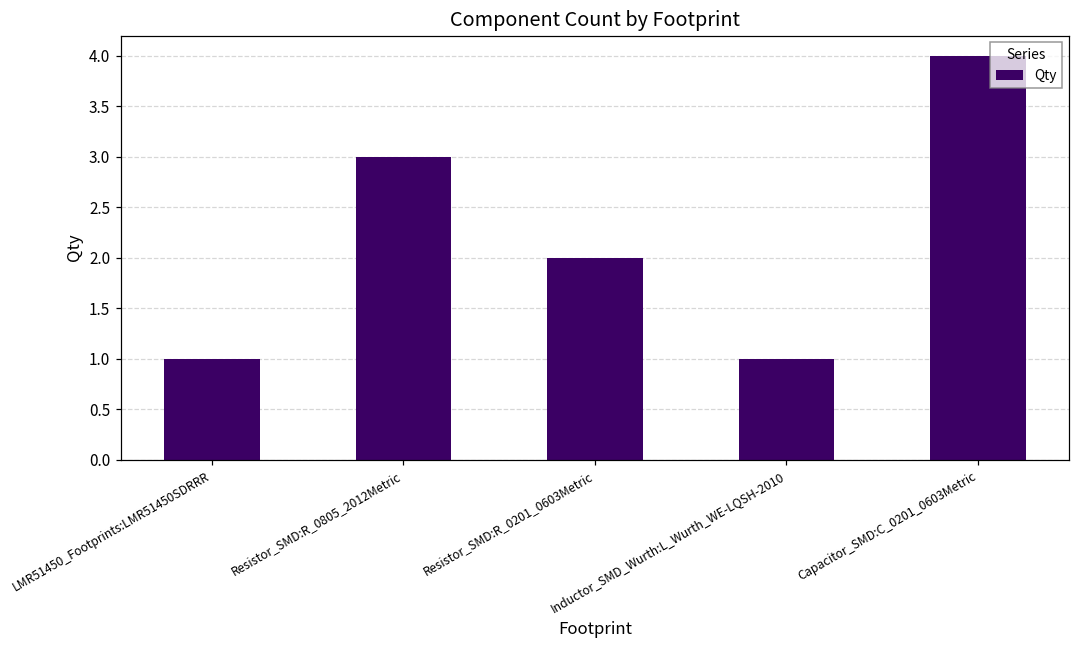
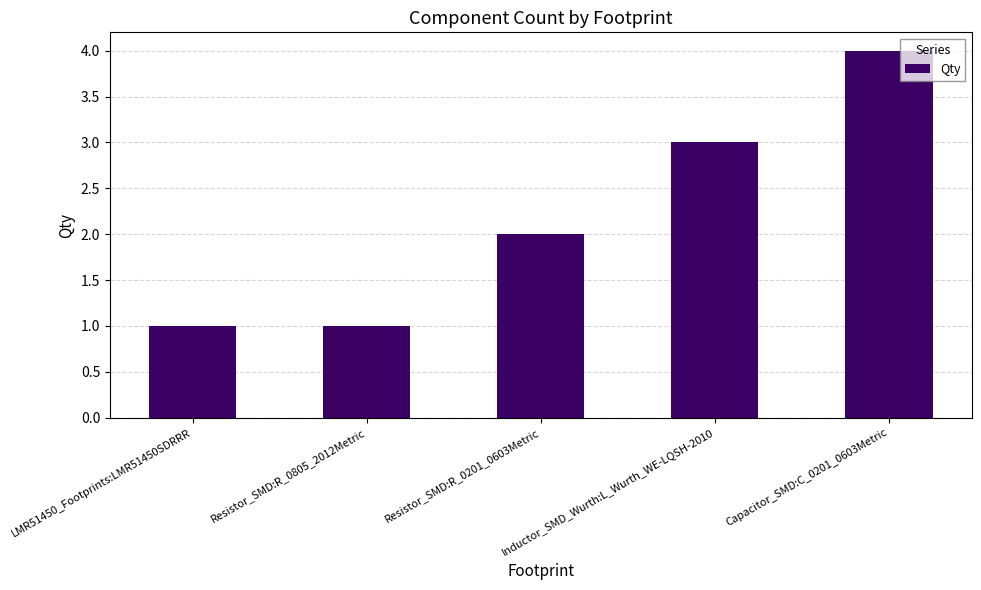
Resistor_SMD:R_0805_2012Metric: 3 -> 1
Inductor_SMD_Wurth:L_Wurth_WE-LQSH-2010: 1 -> 3
